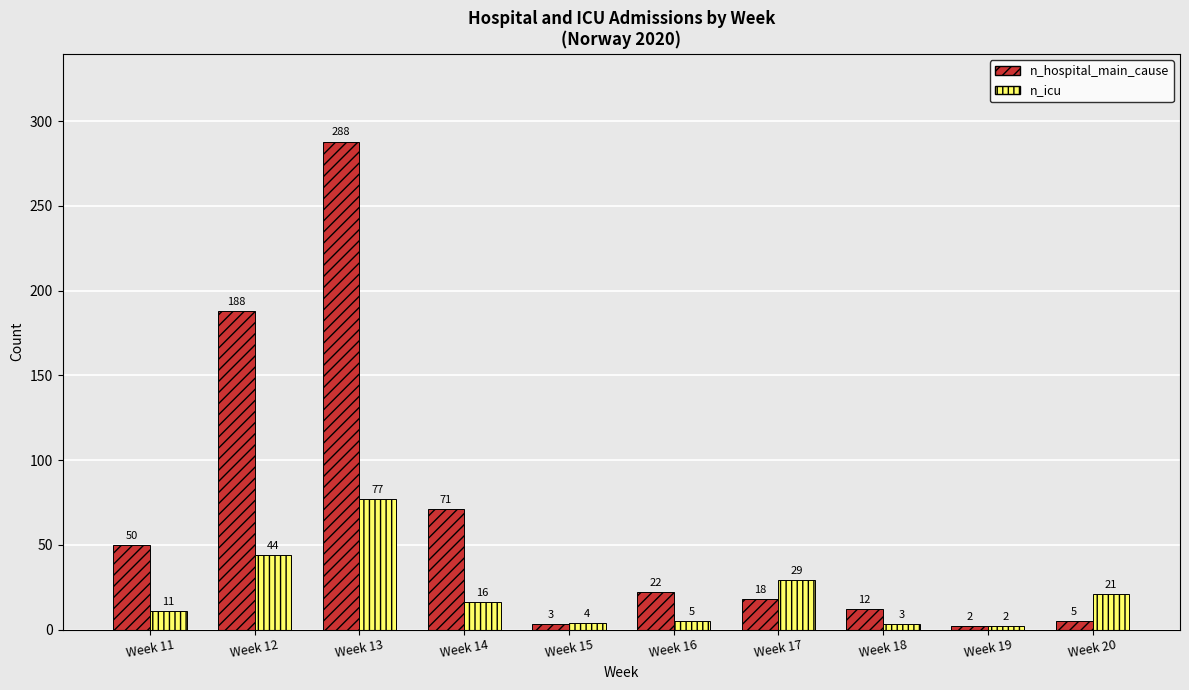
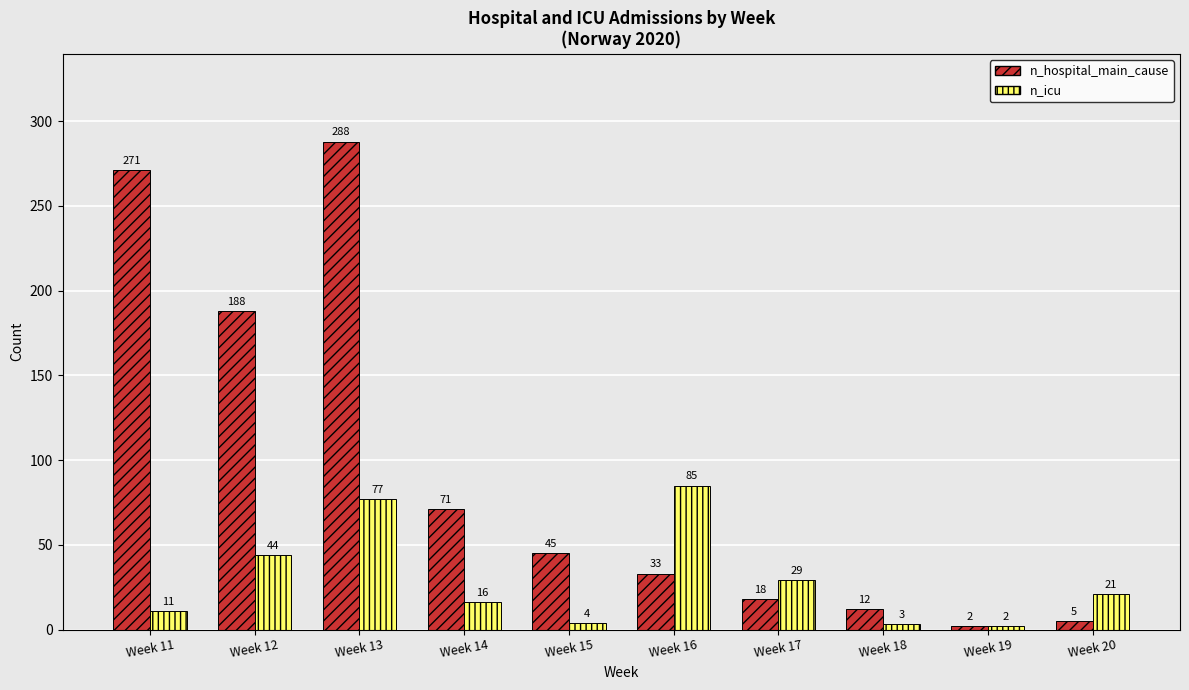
n_hospital_main_cause, Week 11: 50 -> 271
n_hospital_main_cause, Week 15: 3 -> 45
n_hospital_main_cause, Week 16: 22 -> 33
n_icu, Week 16: 5 -> 85
